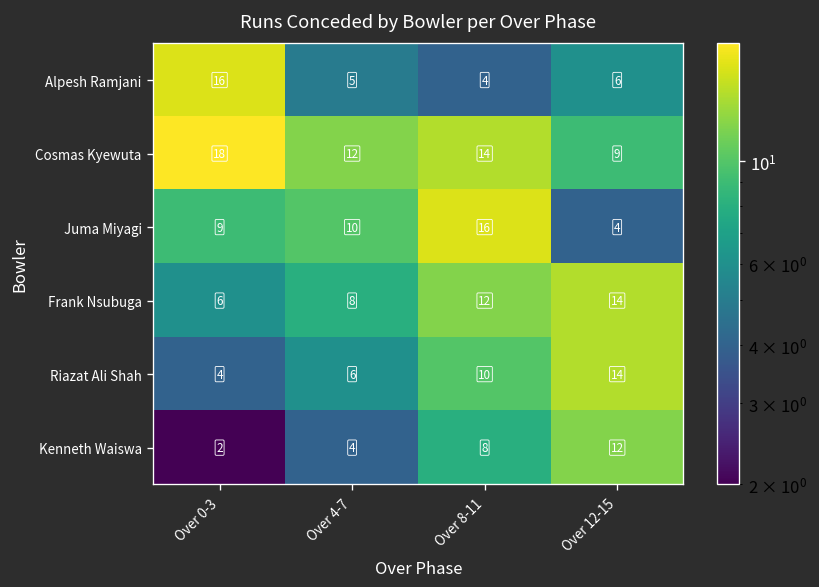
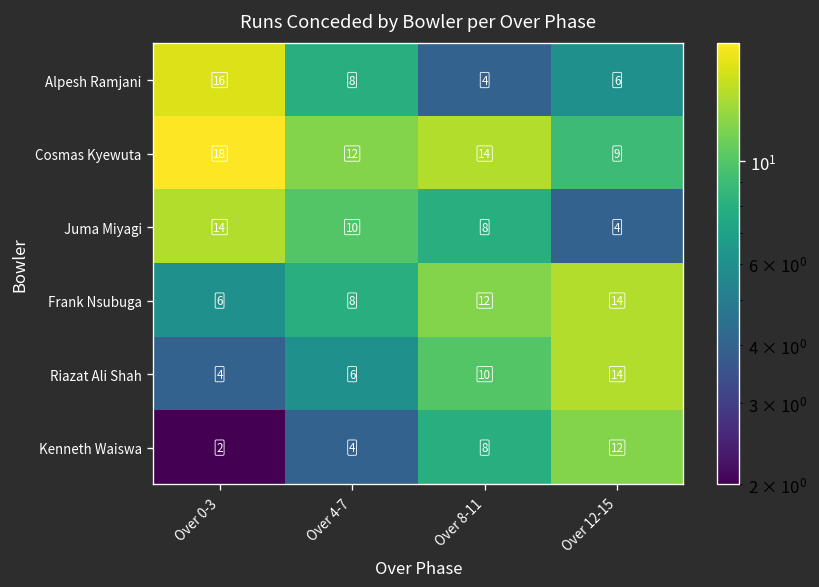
Alpesh Ramjani, Over 4-7: 5 -> 8
Juma Miyagi, Over 0-3: 9 -> 14
Juma Miyagi, Over 8-11: 16 -> 8
